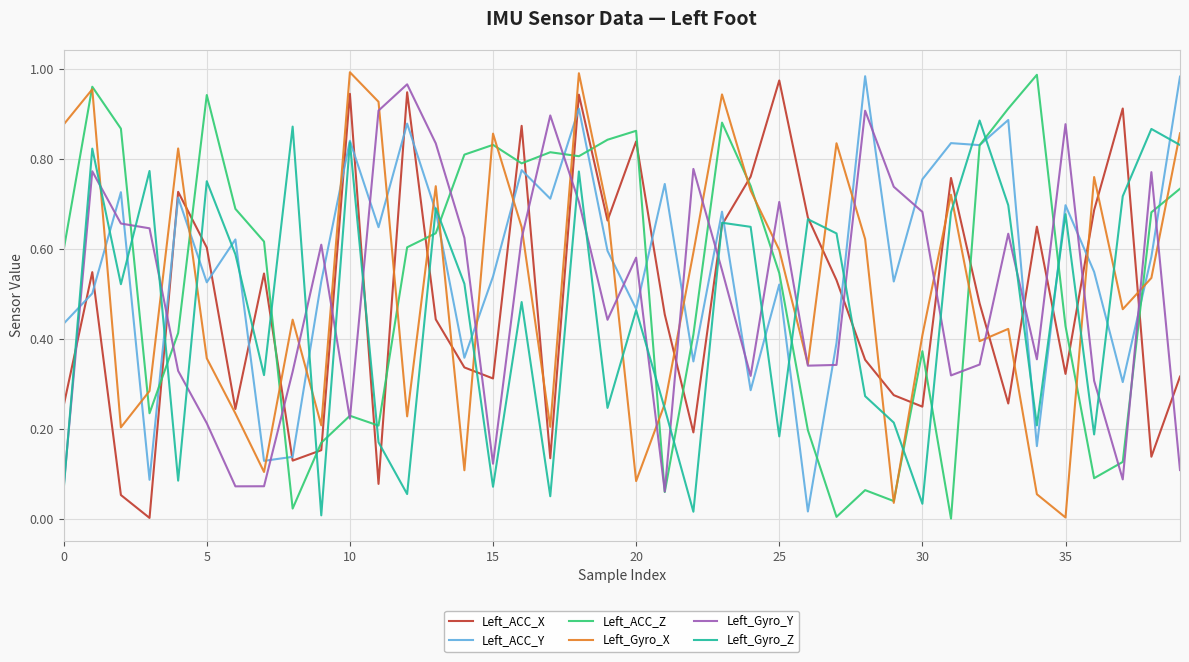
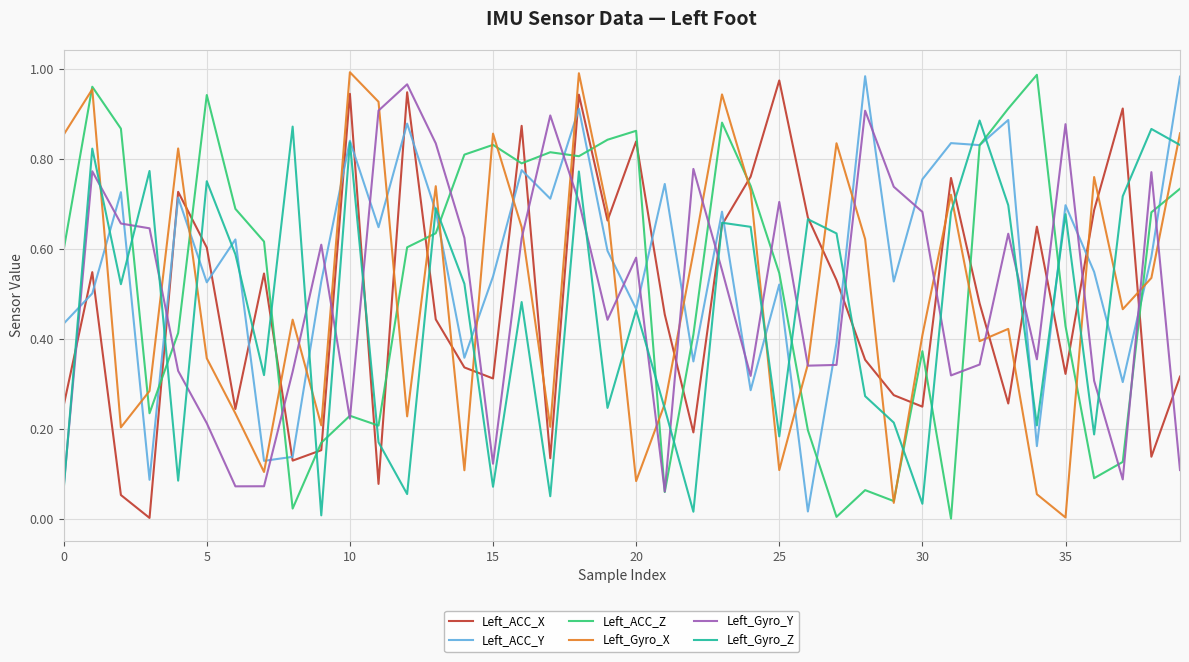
Left_Gyro_X, 0: 0.88 -> 0.85
Left_Gyro_X, 25: 0.60 -> 0.11
